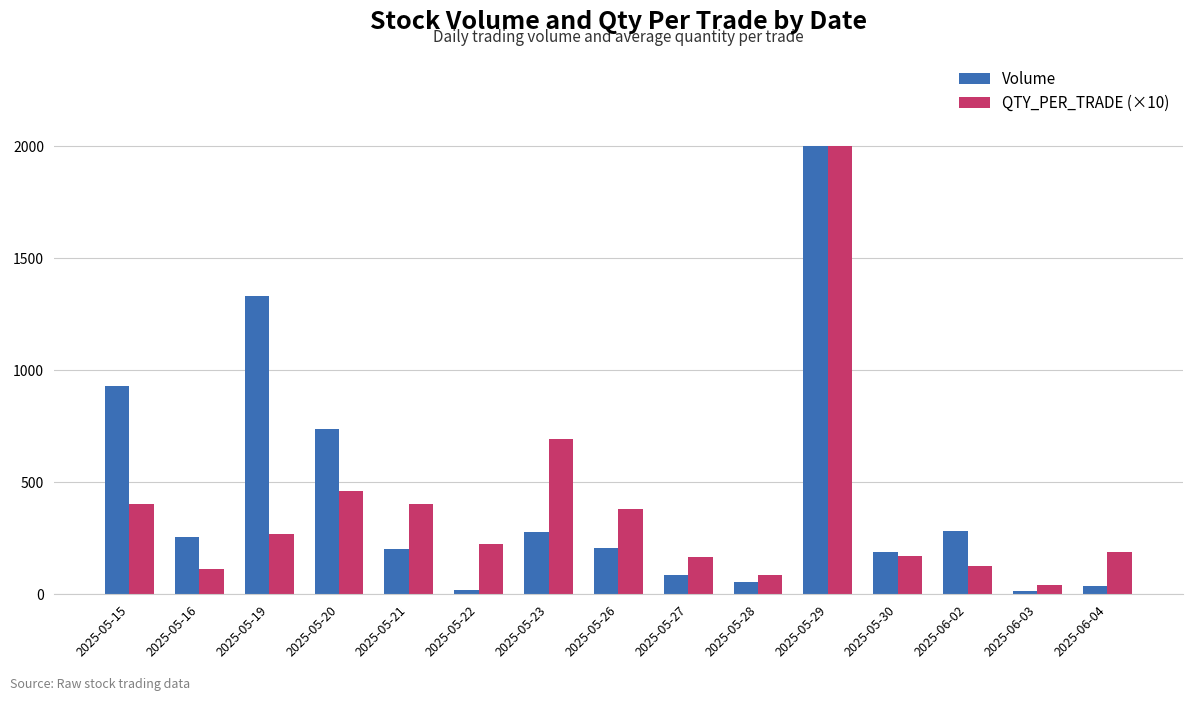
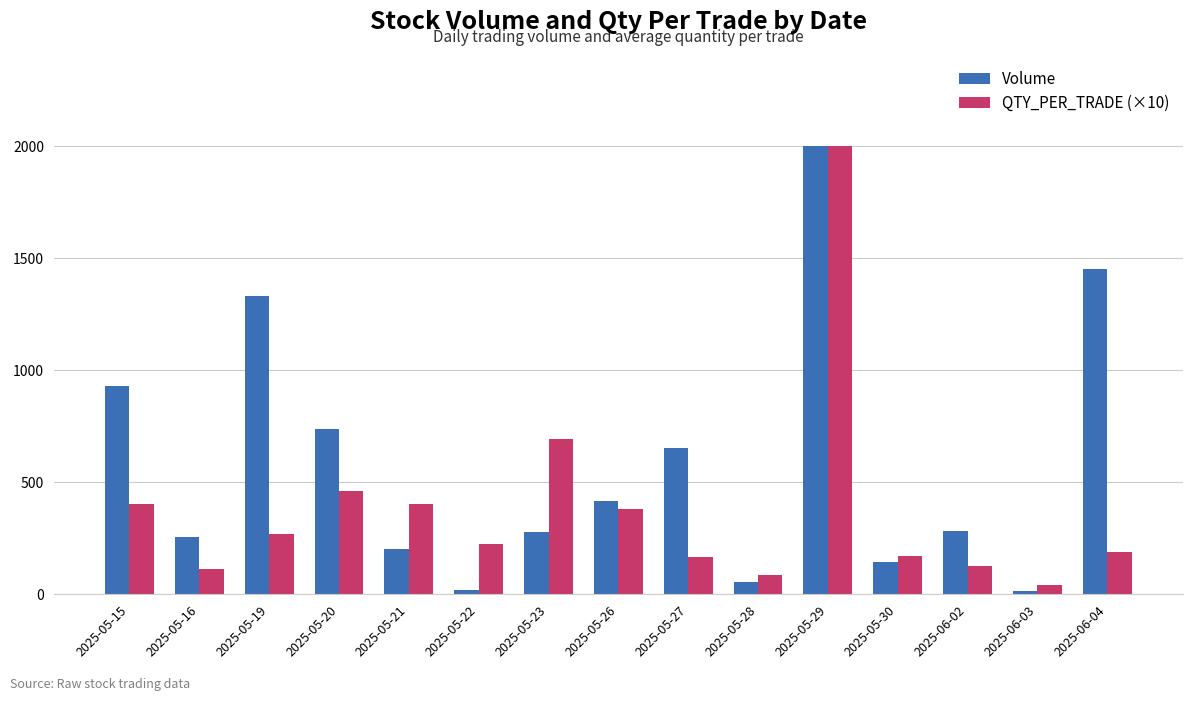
Volume, 2025-05-26: 210 -> 420
Volume, 2025-05-27: 80 -> 650
Volume, 2025-05-30: 190 -> 140
Volume, 2025-06-04: 40 -> 1450
